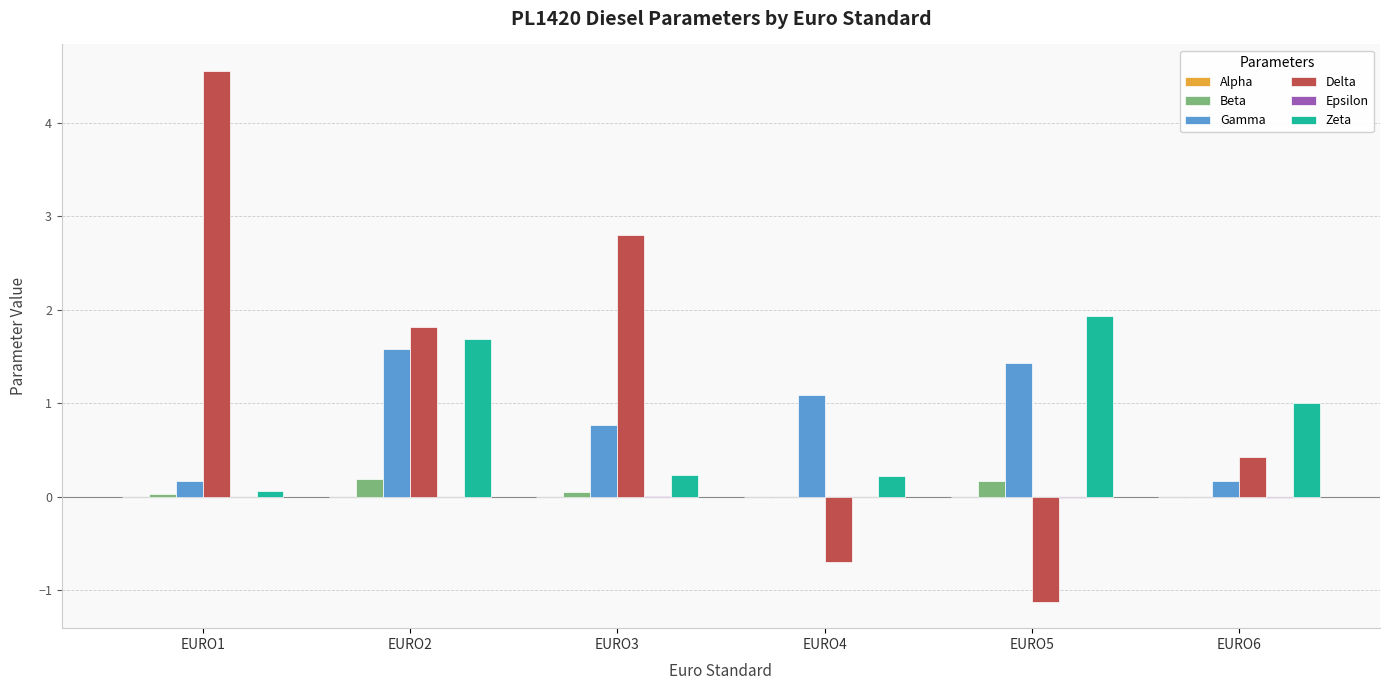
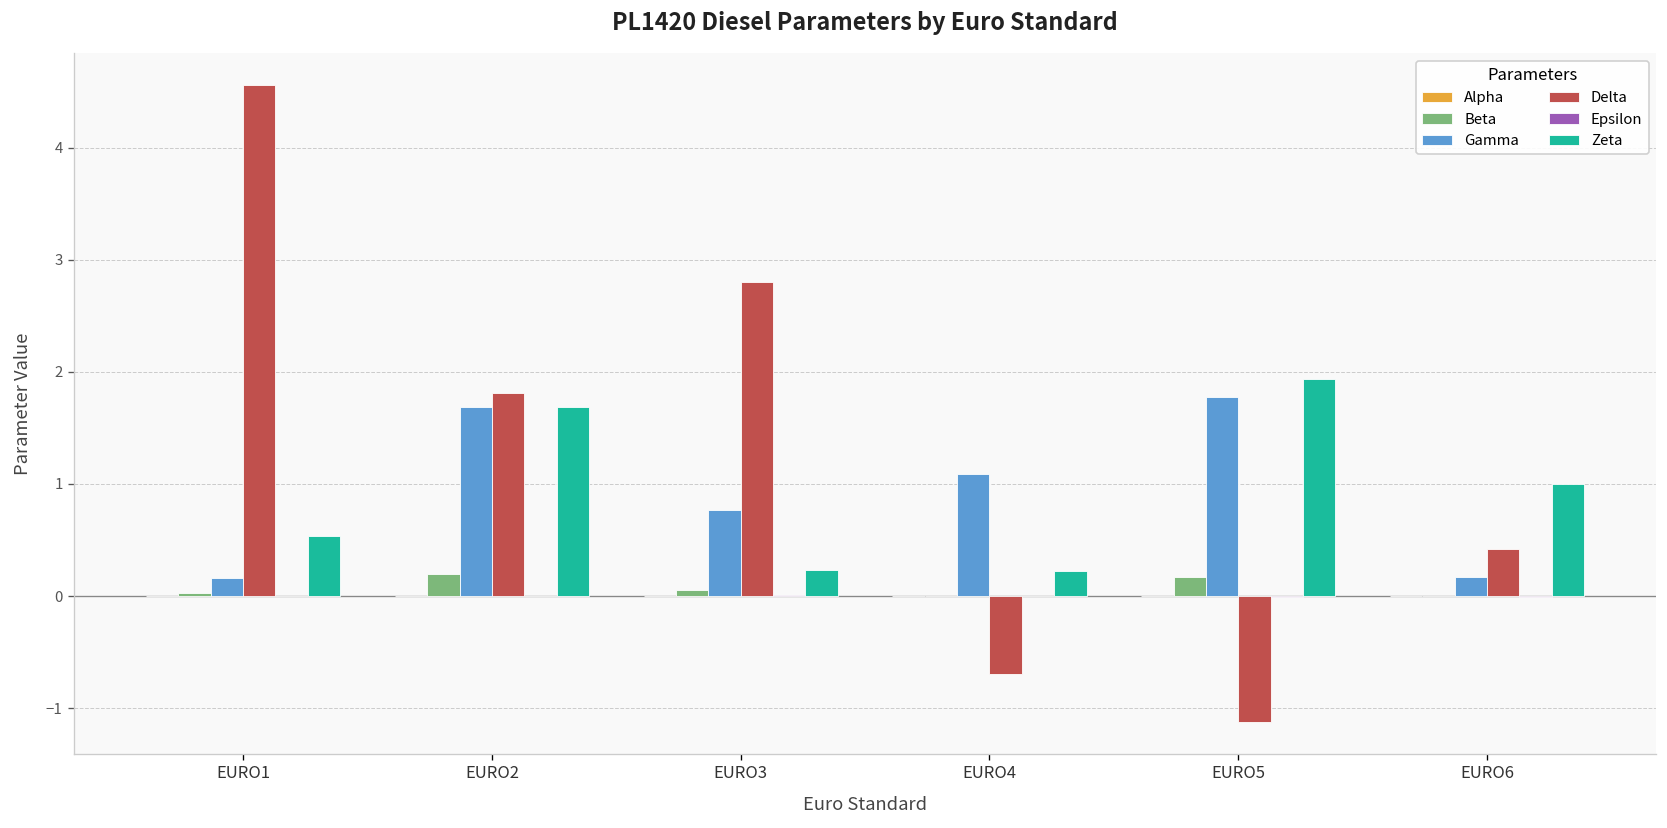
Zeta, EURO1: 0.1 -> 0.5
Gamma, EURO2: 1.6 -> 1.7
Gamma, EURO5: 1.4 -> 1.8
